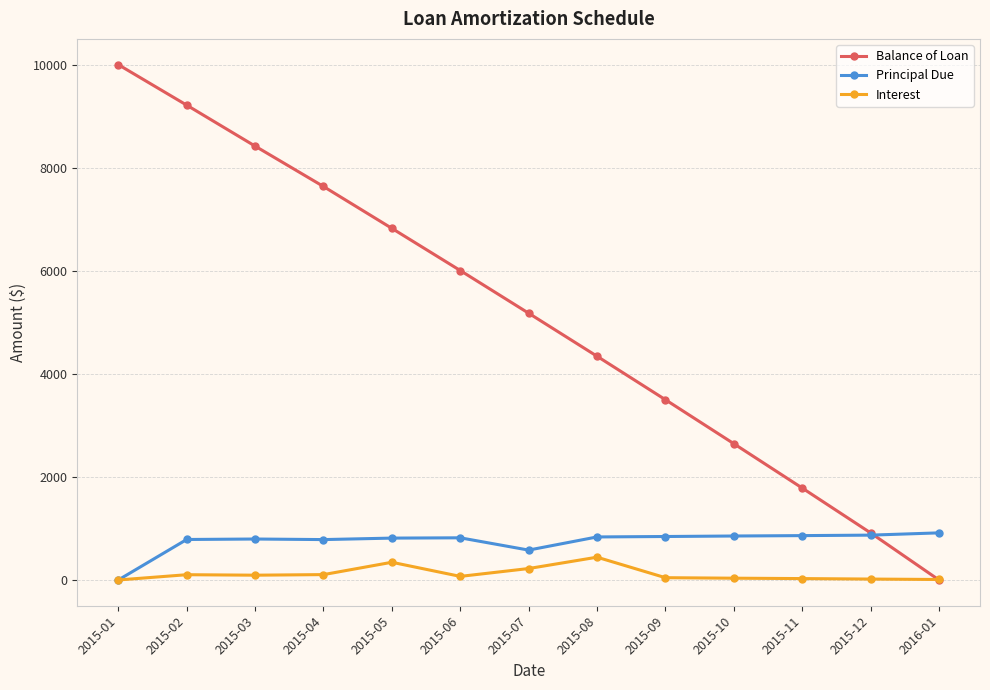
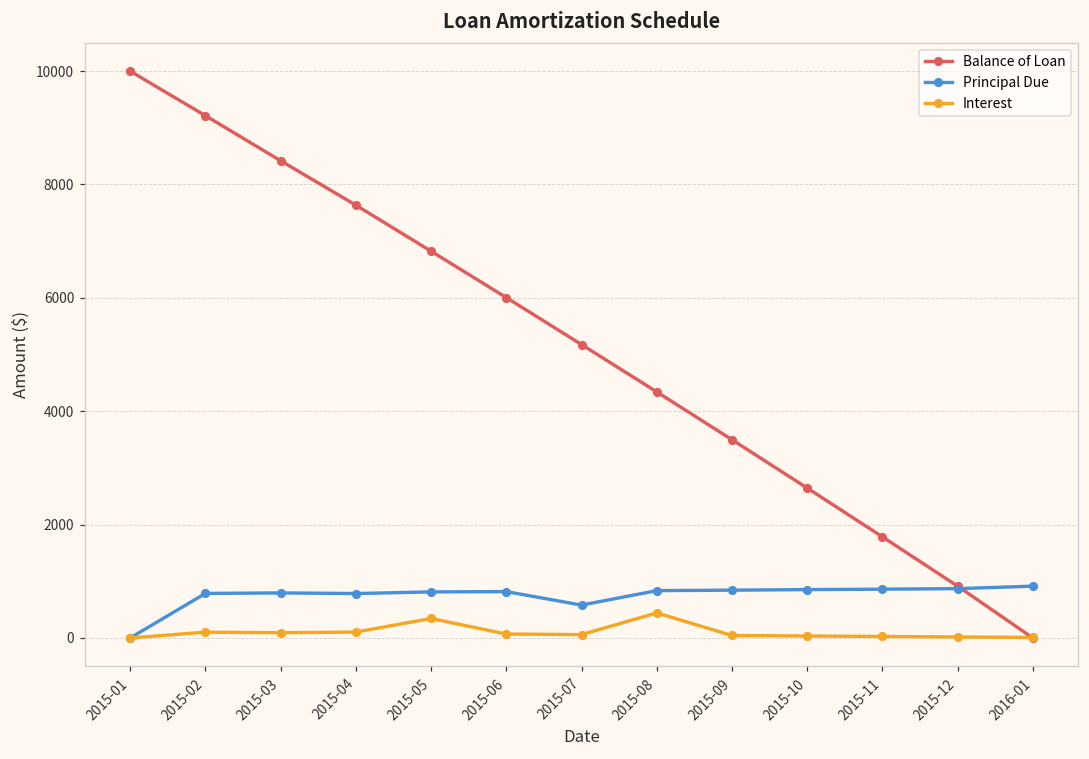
Interest, 2015-07: 200 -> 100
